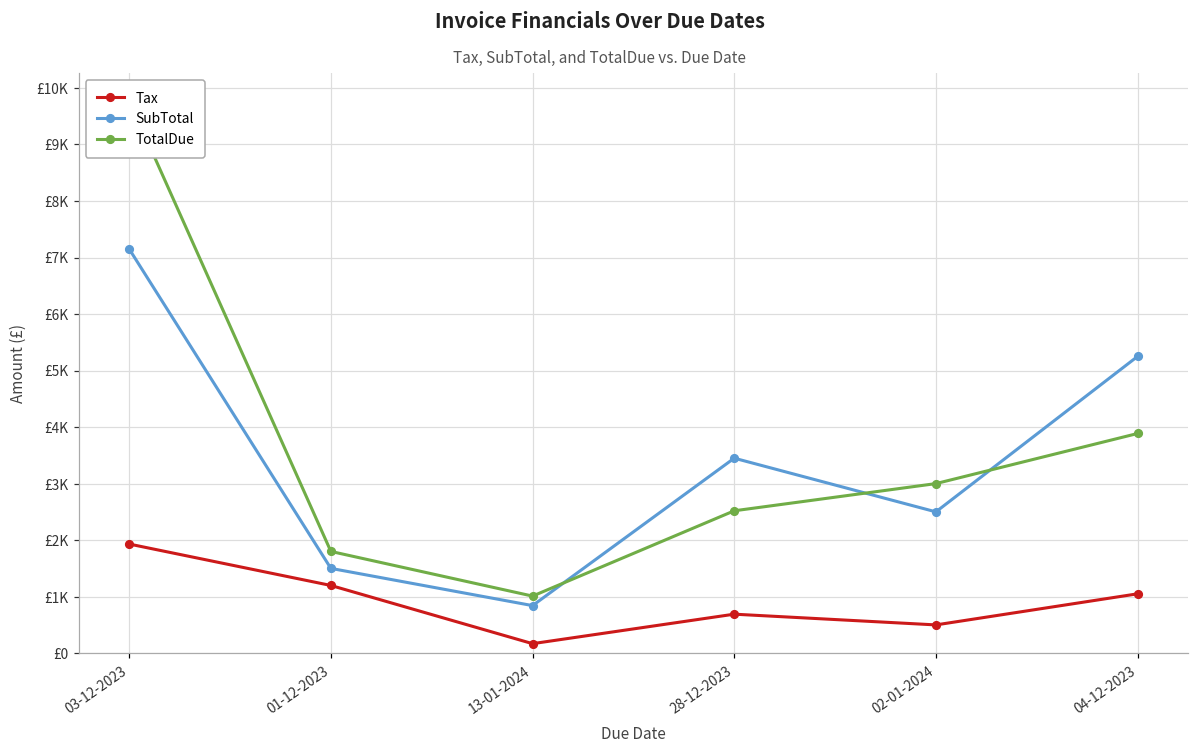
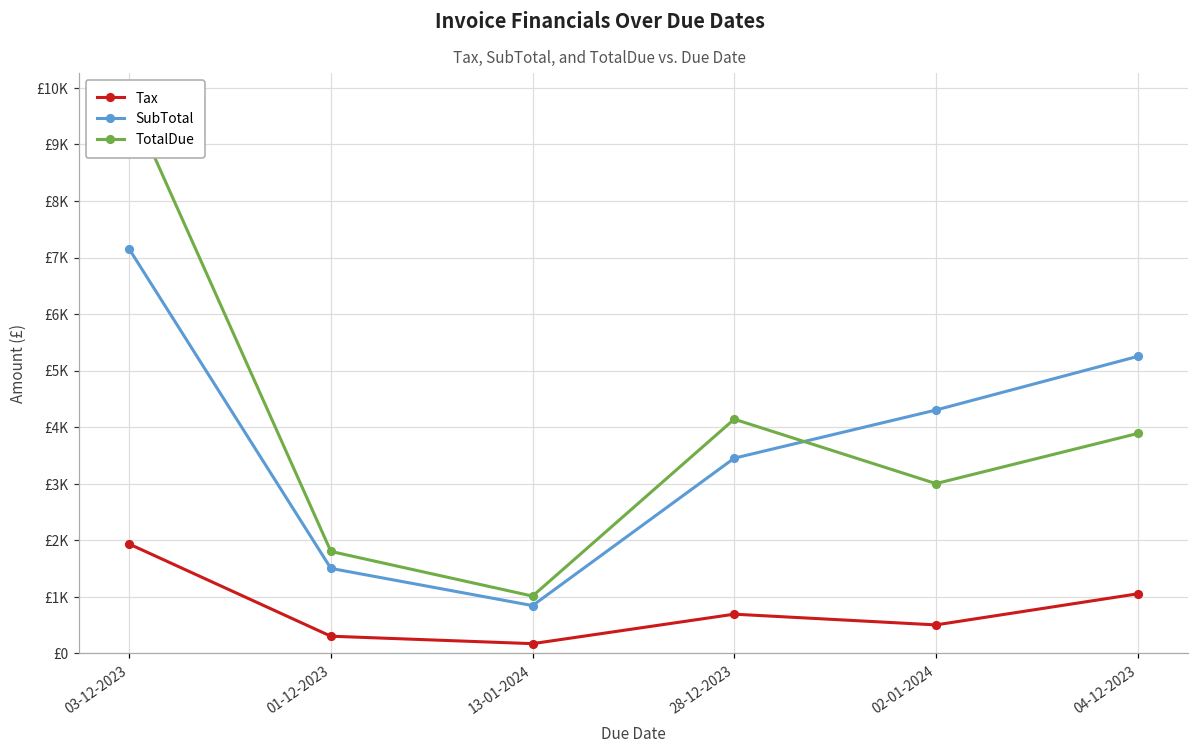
Tax, 01-12-2023: £1200 -> £300
TotalDue, 28-12-2023: £2500 -> £4100
SubTotal, 02-01-2024: £2500 -> £4300
